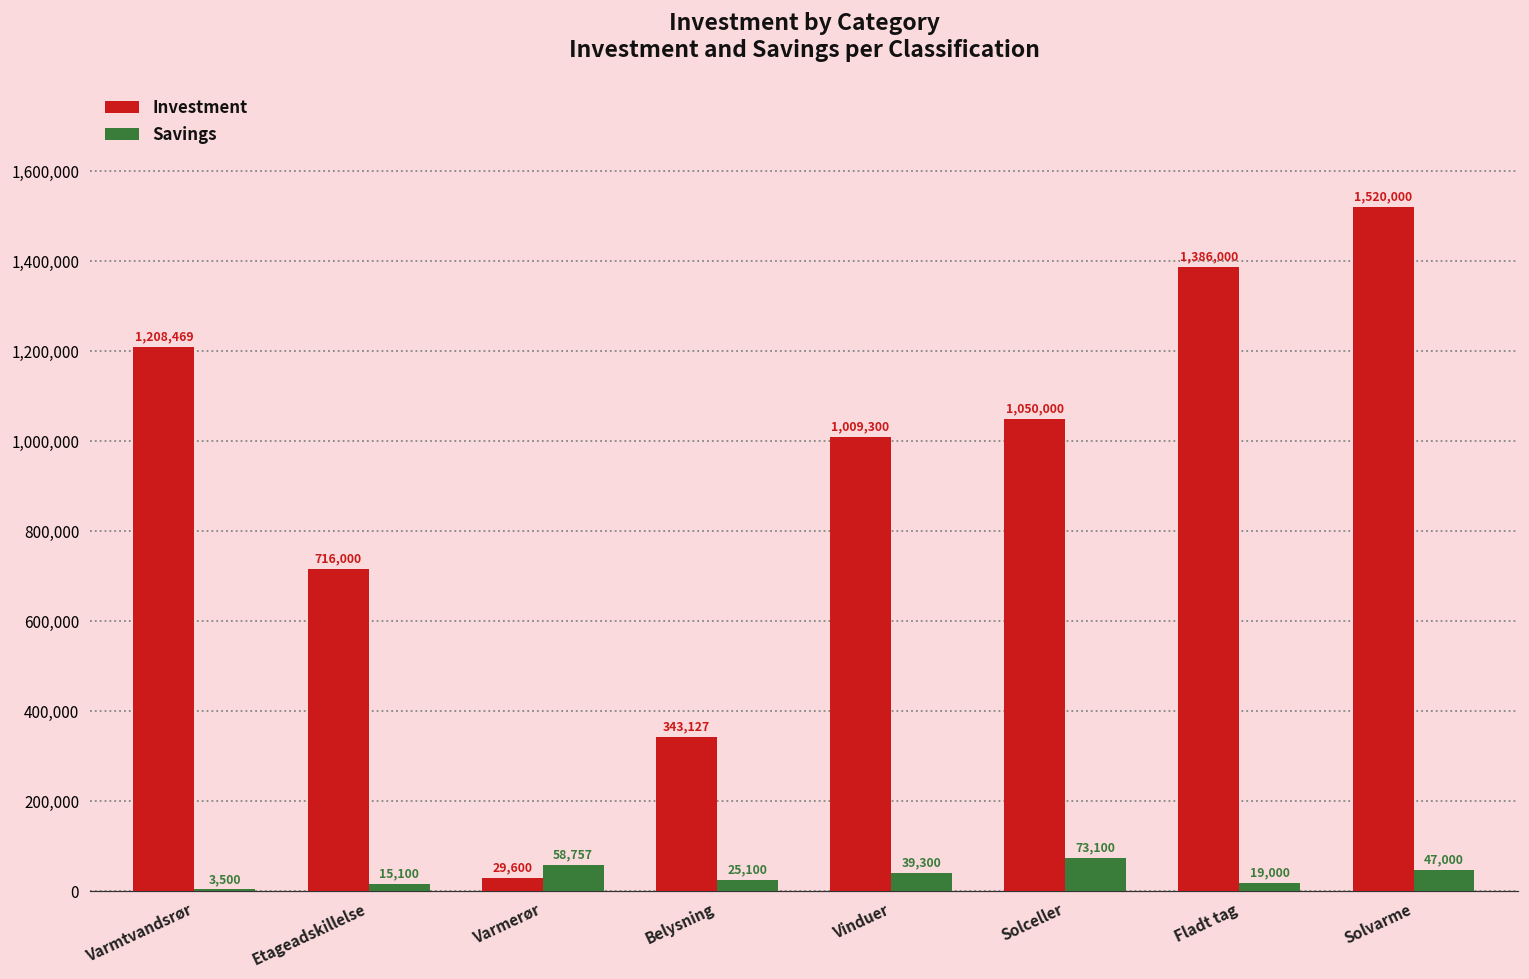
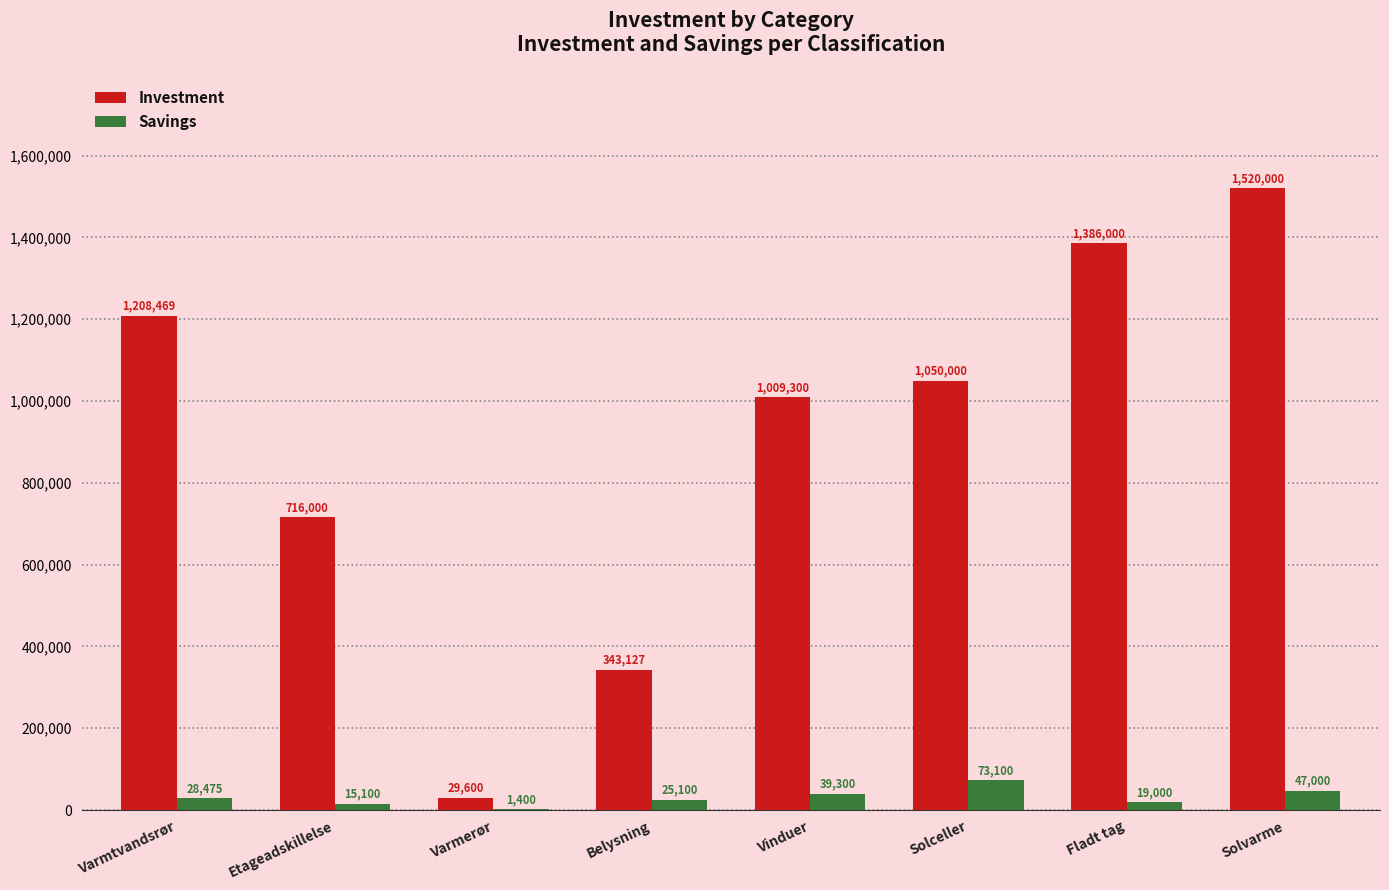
Savings, Varmtvandsrør: 3,500 -> 28,475
Savings, Varmerør: 58,757 -> 1,400
